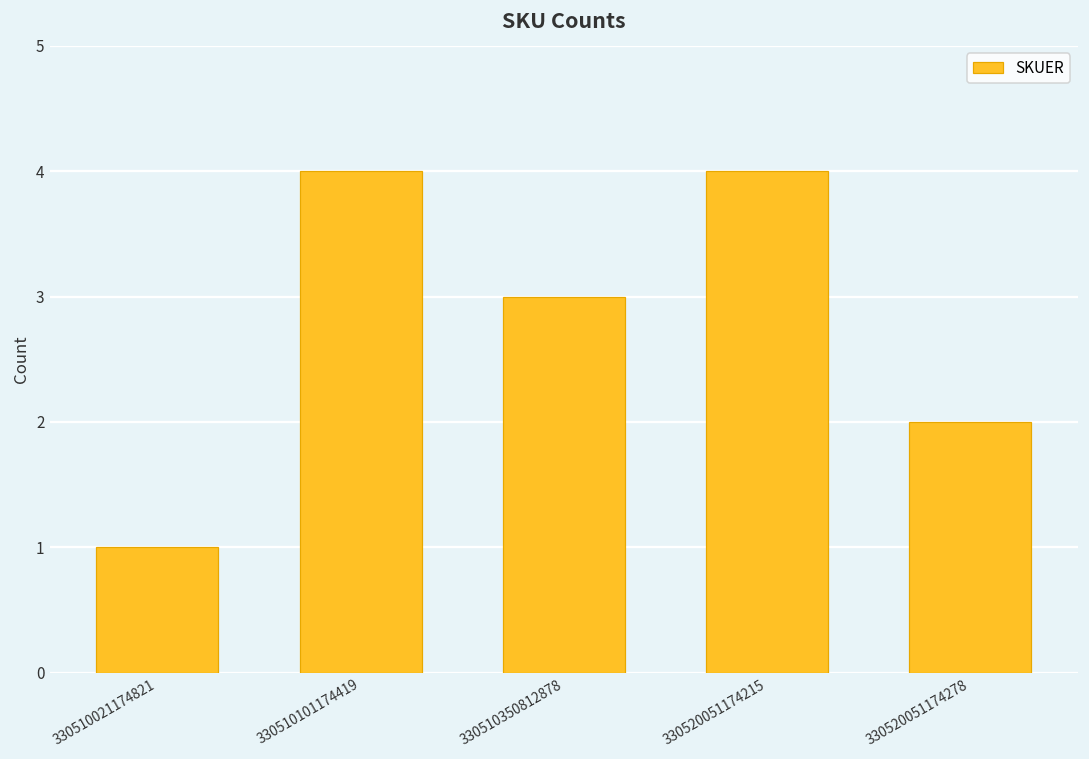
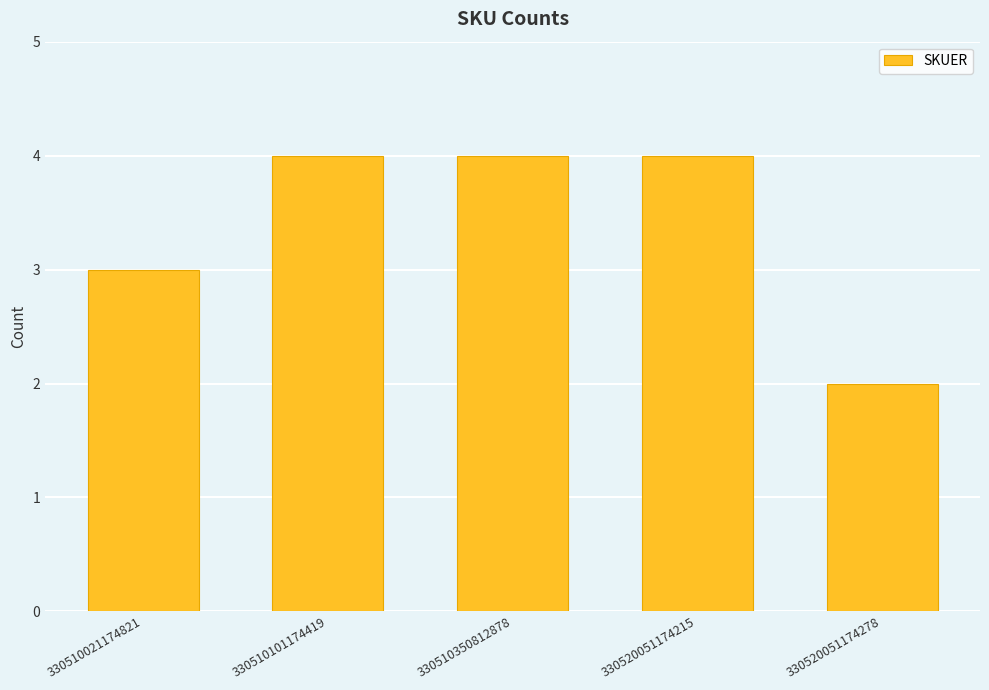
330510021174821: 1 -> 3
330510350812878: 3 -> 4
